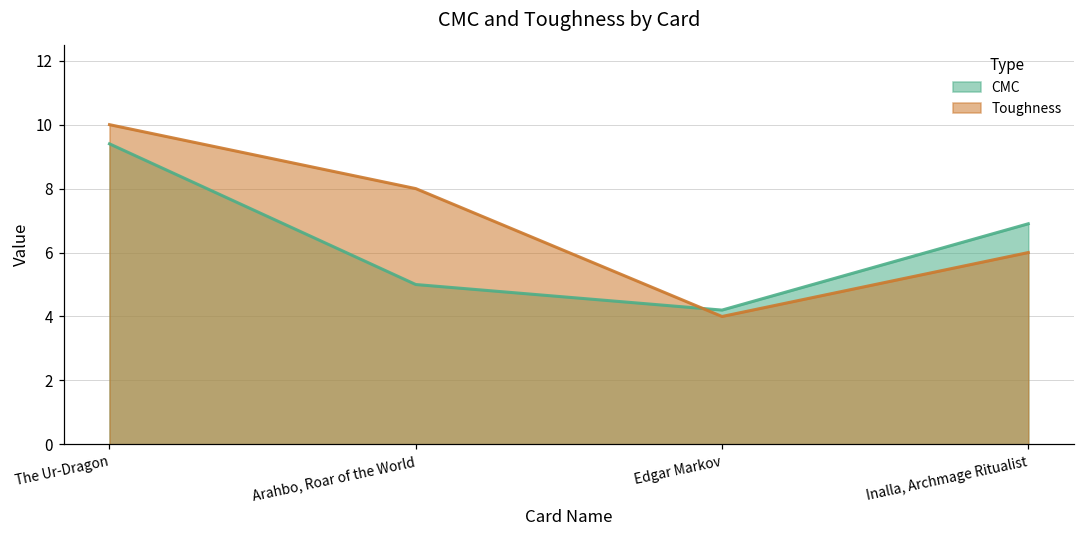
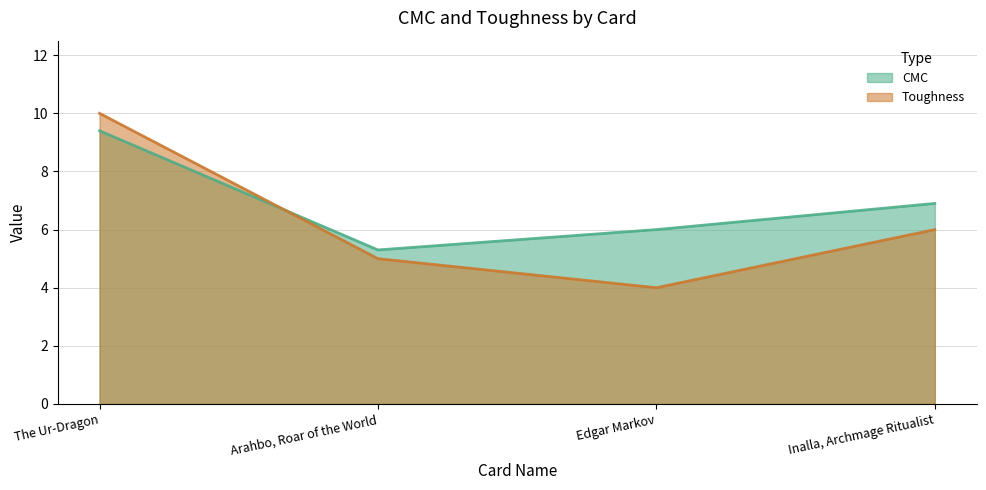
CMC, Arahbo, Roar of the World: 5.0 -> 5.3
Toughness, Arahbo, Roar of the World: 8 -> 5
CMC, Edgar Markov: 4.2 -> 6.0
